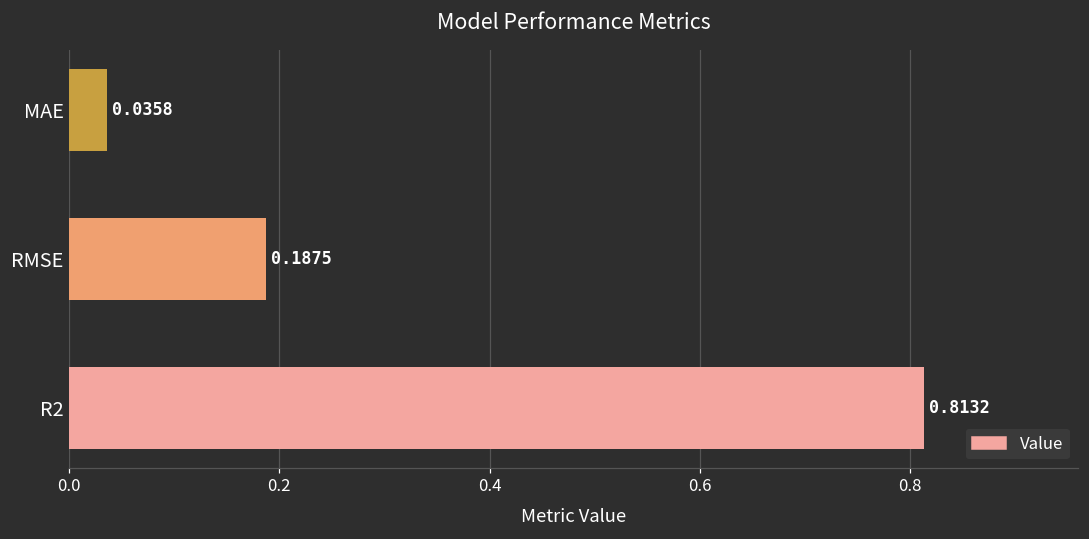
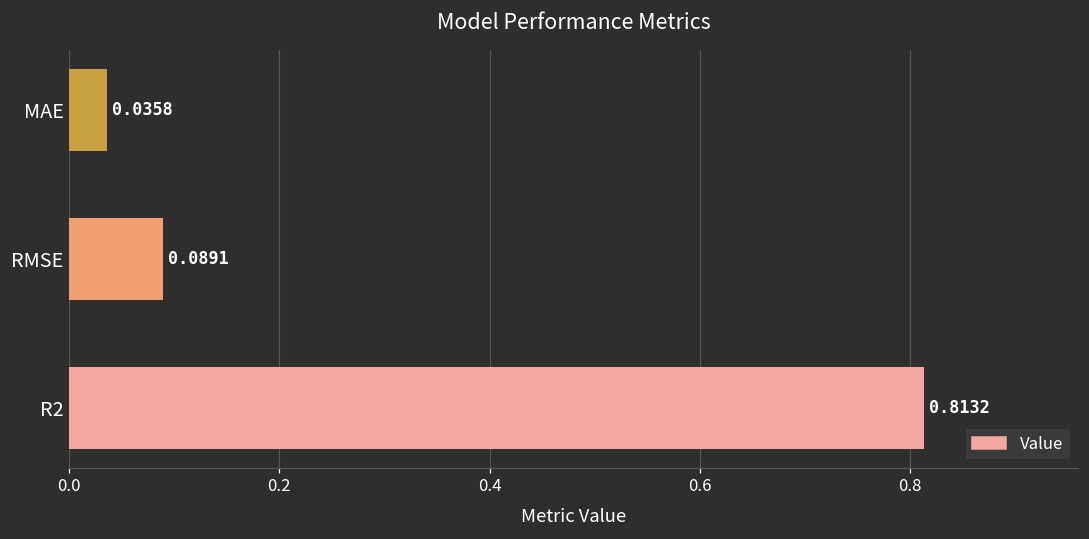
RMSE: 0.1875 -> 0.0891
